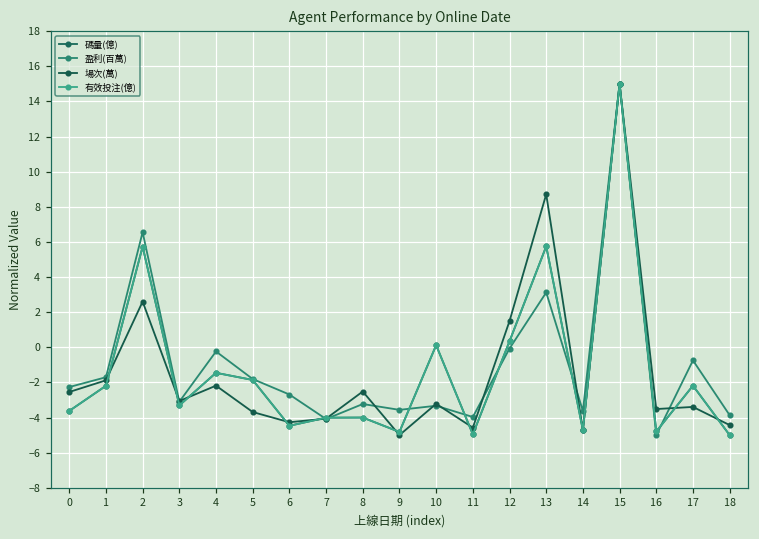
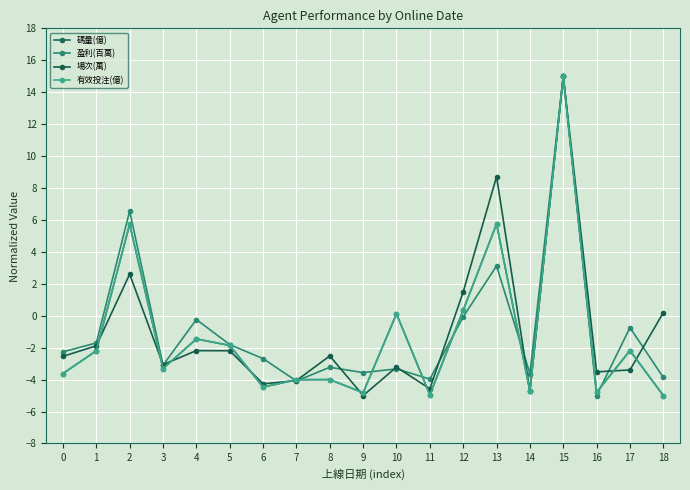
場次(萬), 5: -3.7 -> -2.2
場次(萬), 18: -4.4 -> 0.2
